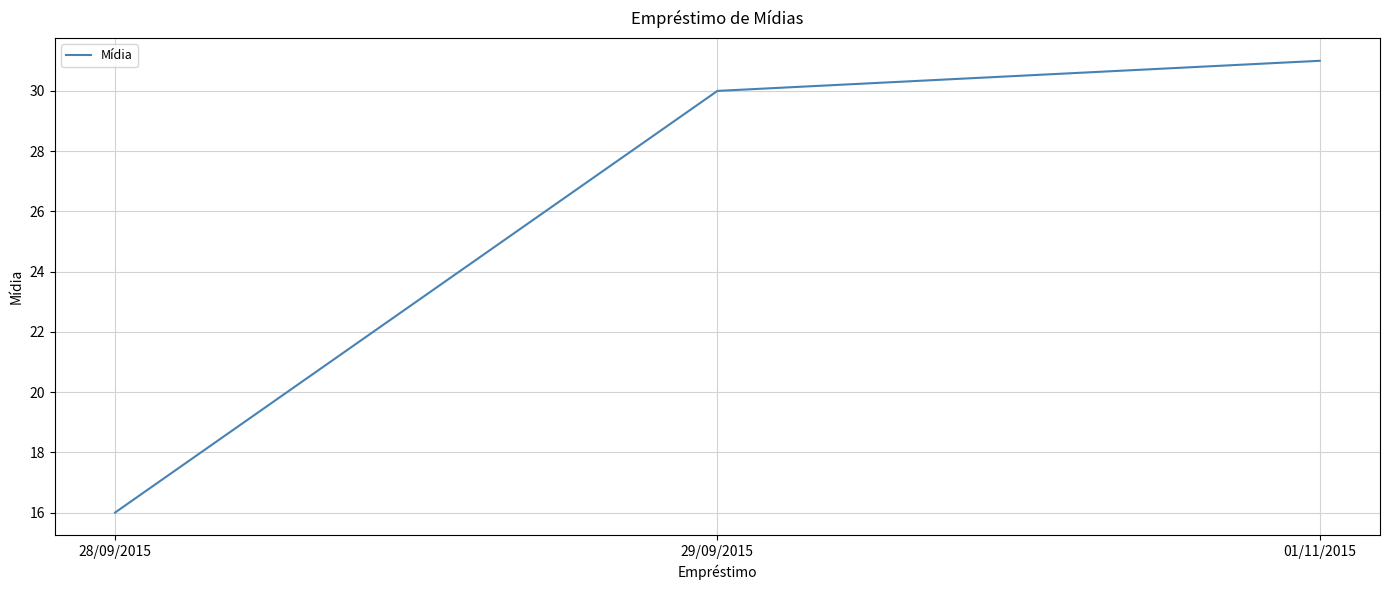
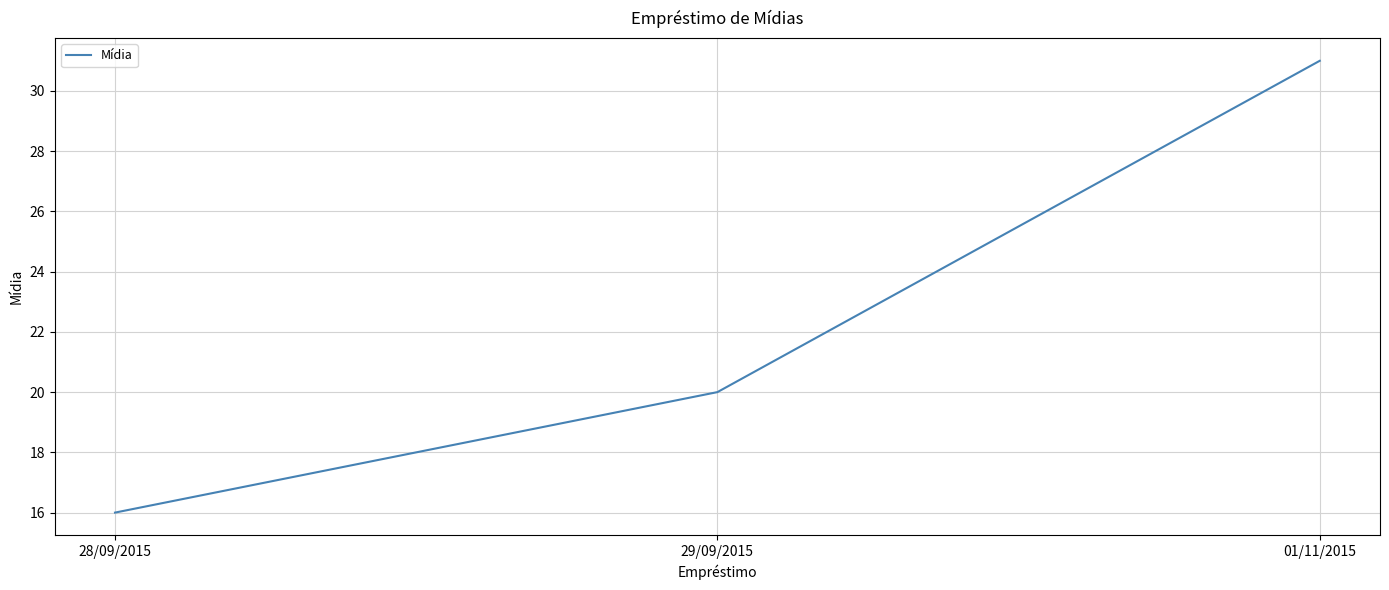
29/09/2015: 30 -> 20
